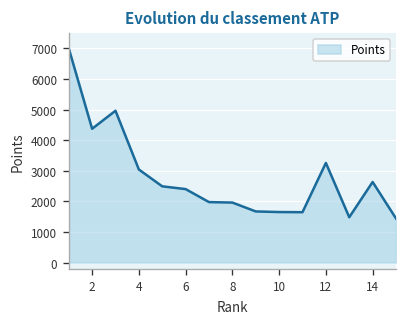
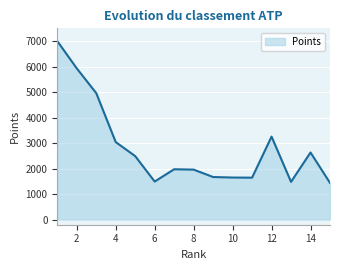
2: 4400 -> 5900
6: 2400 -> 1500
